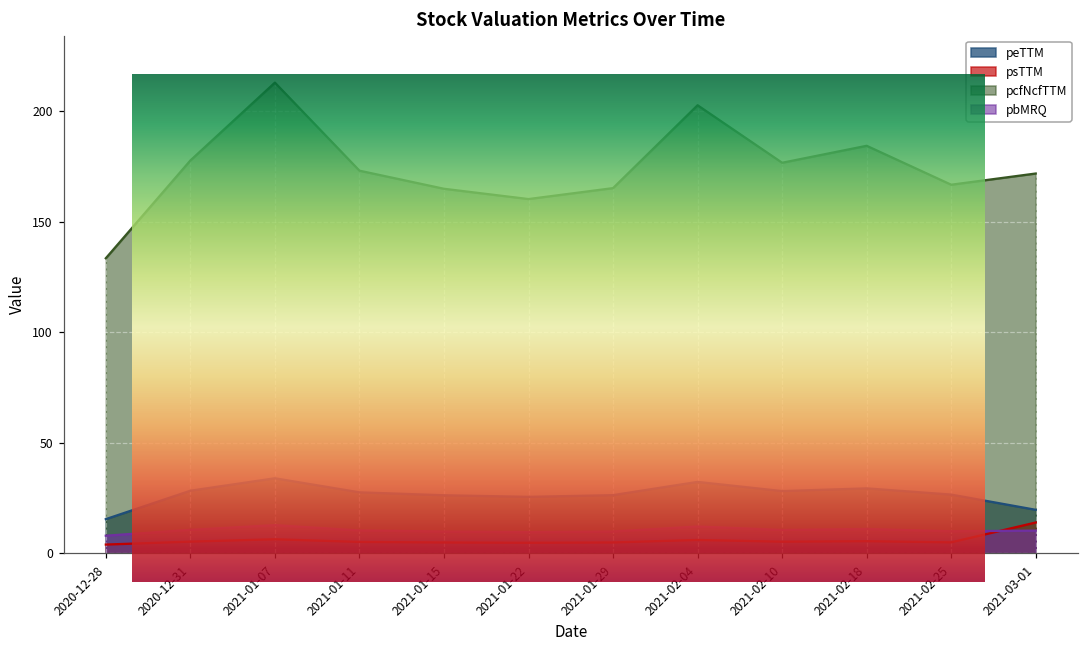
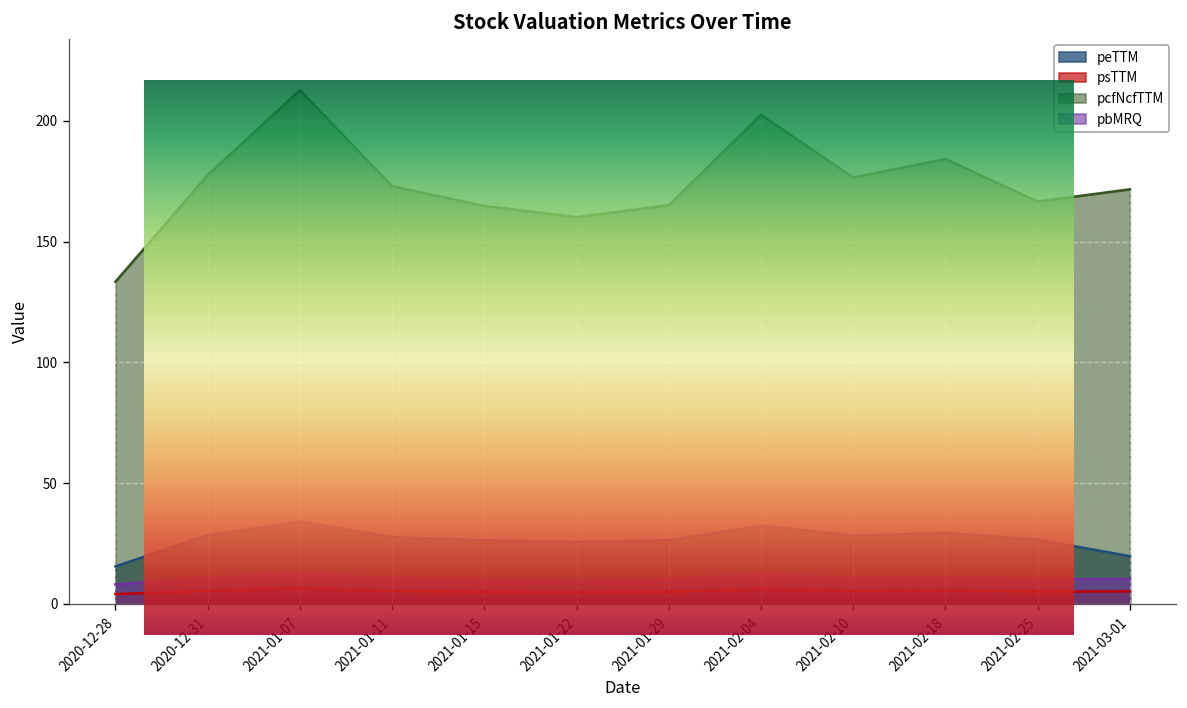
Stock Valuation Metrics Over Time, psTTM, 2021-03-01: 14 -> 5
